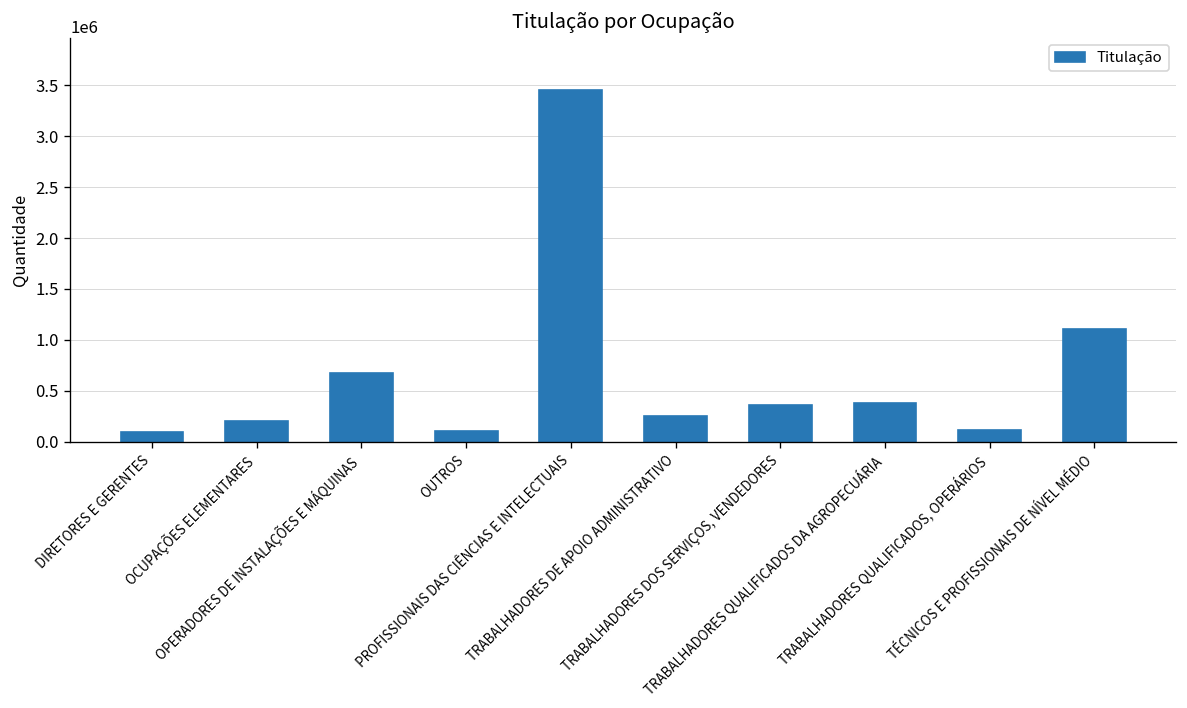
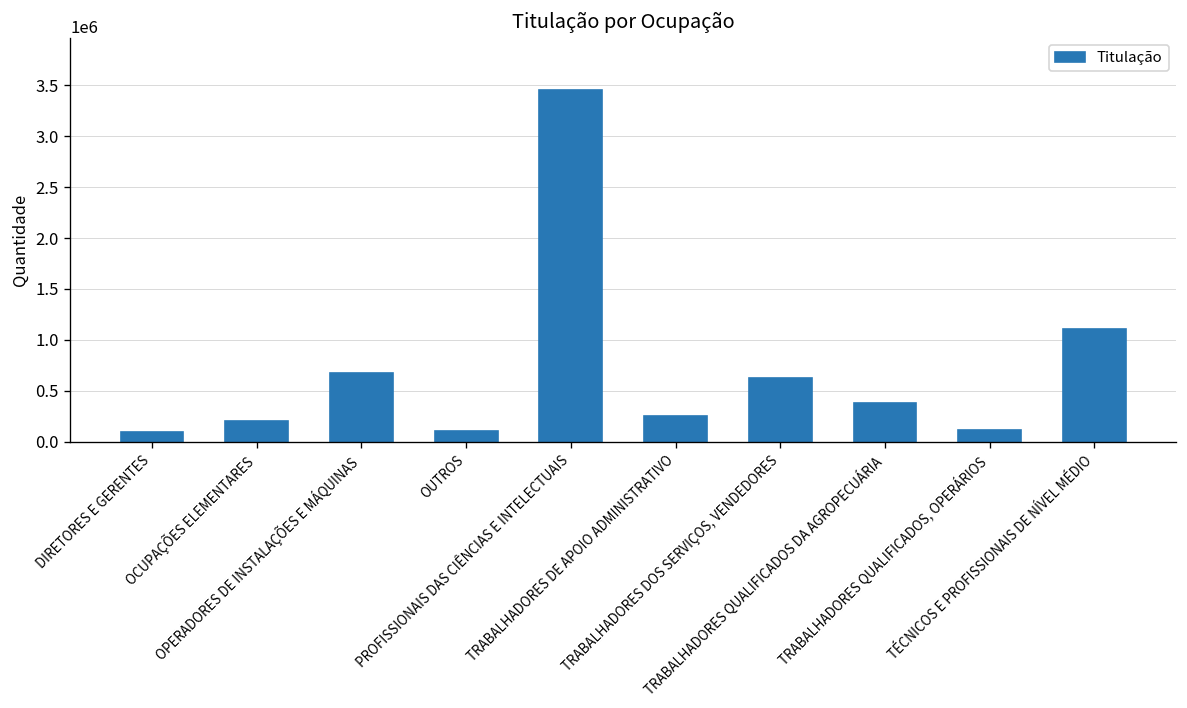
TRABALHADORES DOS SERVIÇOS, VENDEDORES: 400000 -> 600000
